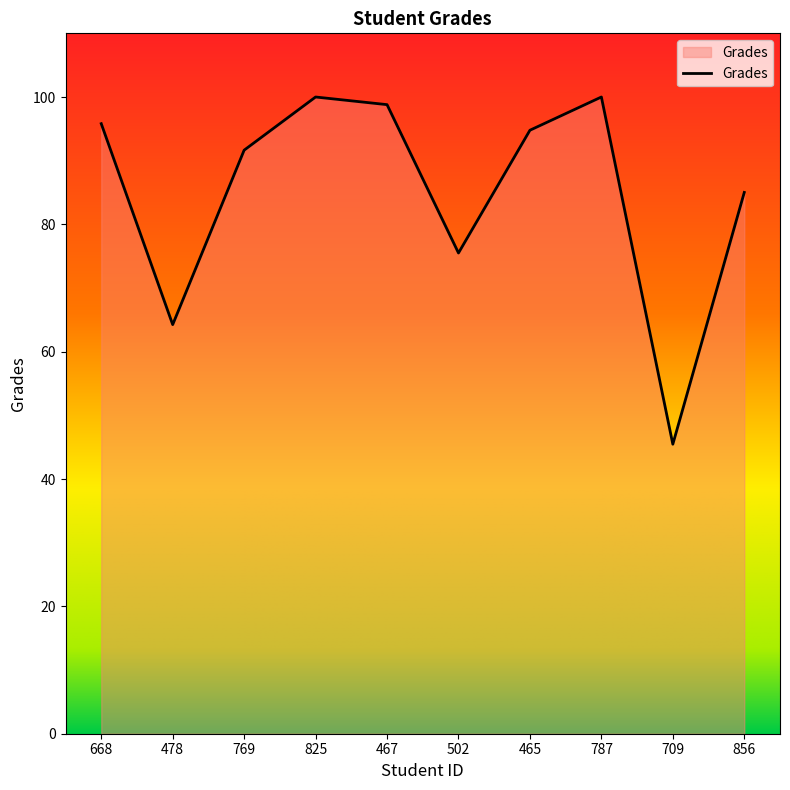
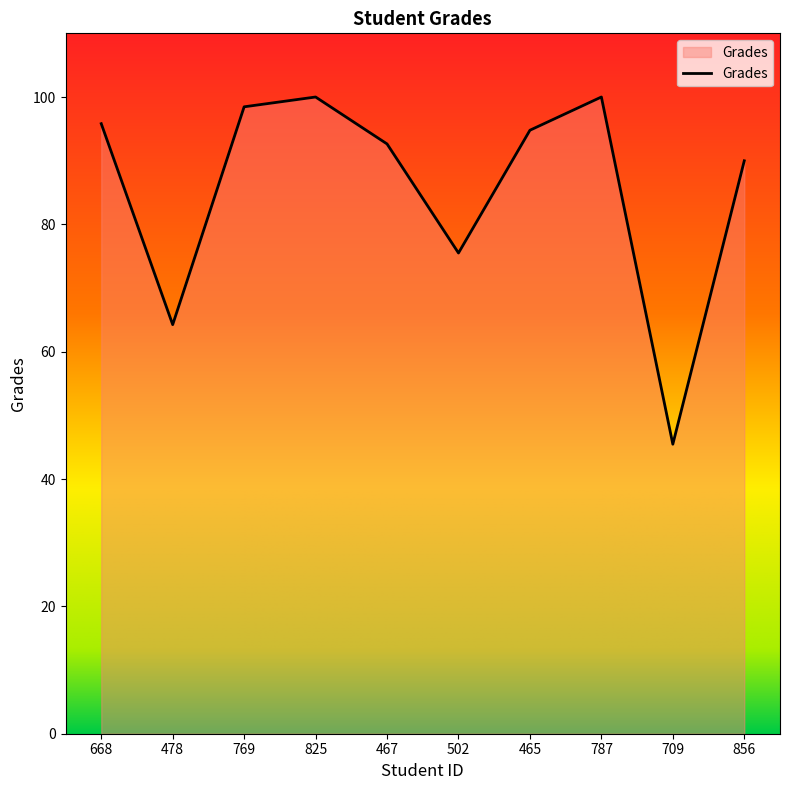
769: 92 -> 98
467: 99 -> 93
856: 85 -> 90
